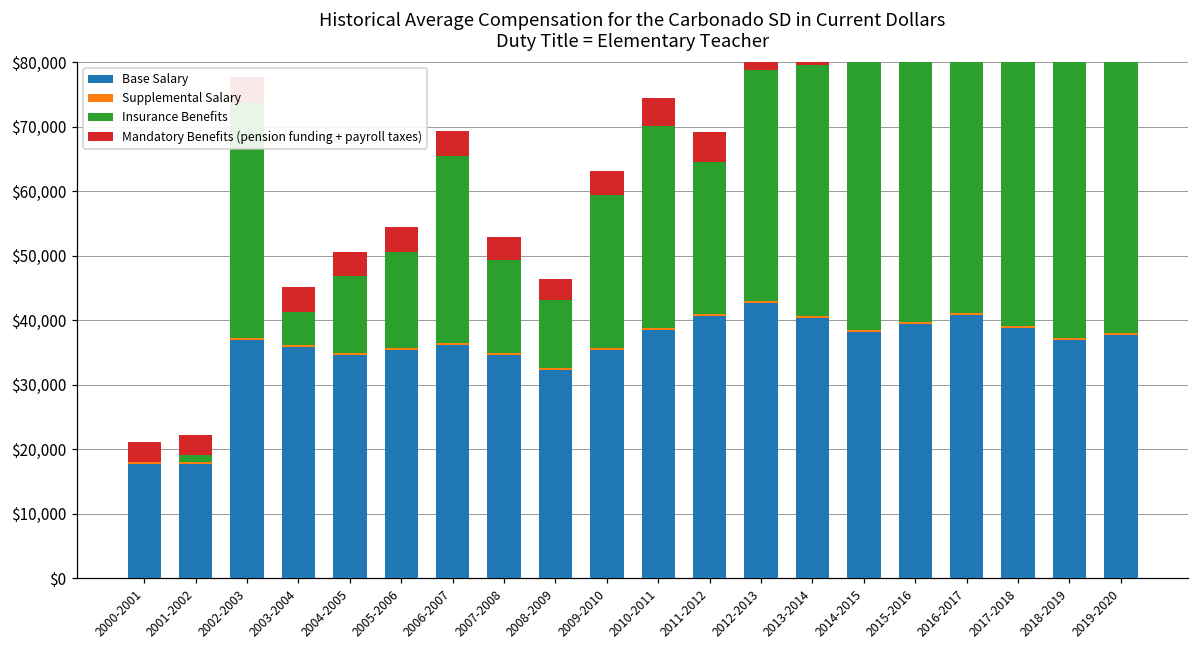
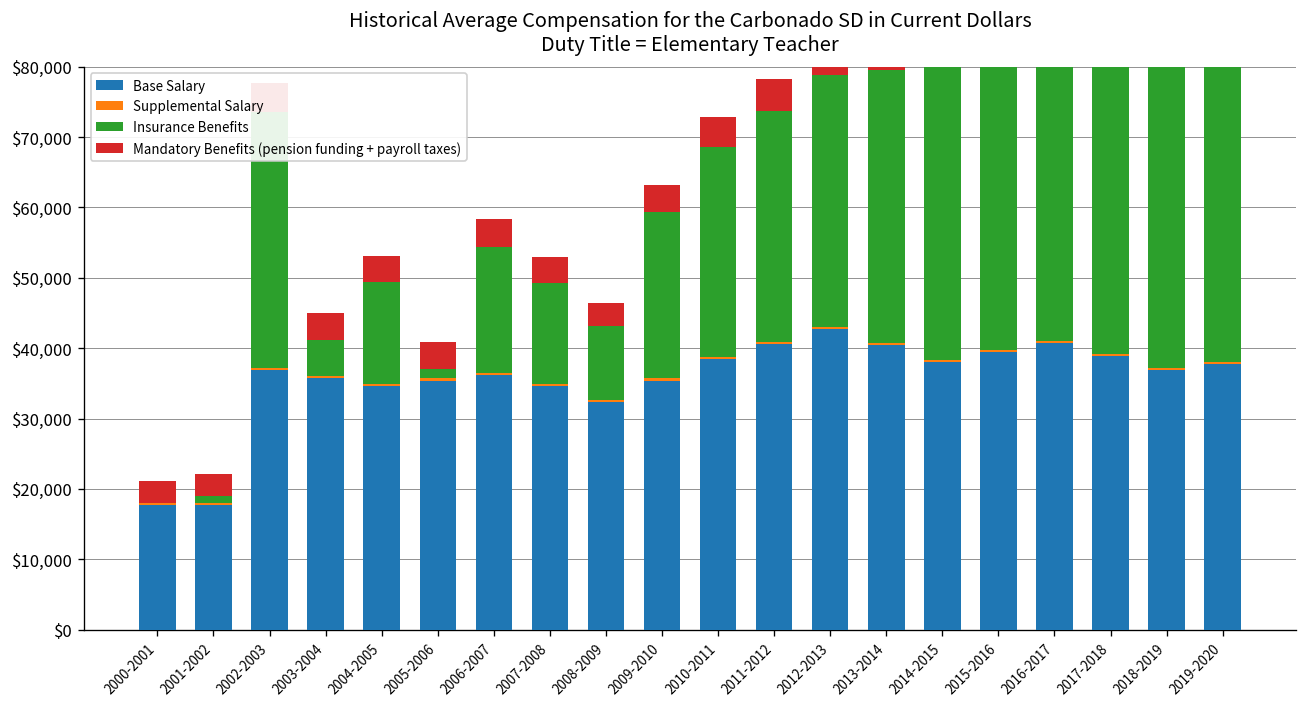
Insurance Benefits, 2004-2005: $12,000 -> $14,000
Insurance Benefits, 2005-2006: $15,000 -> $1,000
Insurance Benefits, 2006-2007: $29,000 -> $18,000
Insurance Benefits, 2010-2011: $31,000 -> $30,000
Insurance Benefits, 2011-2012: $24,000 -> $33,000
